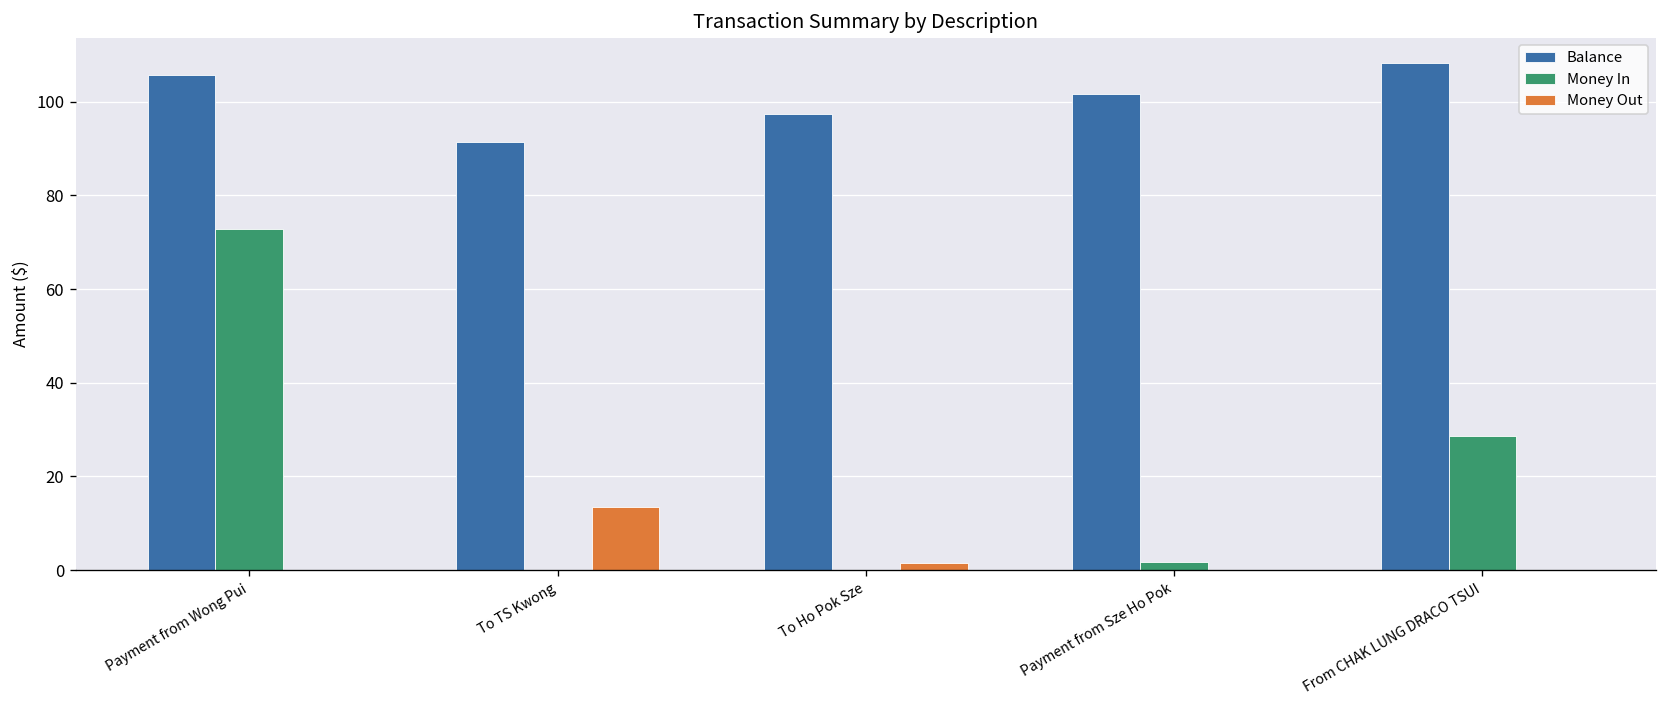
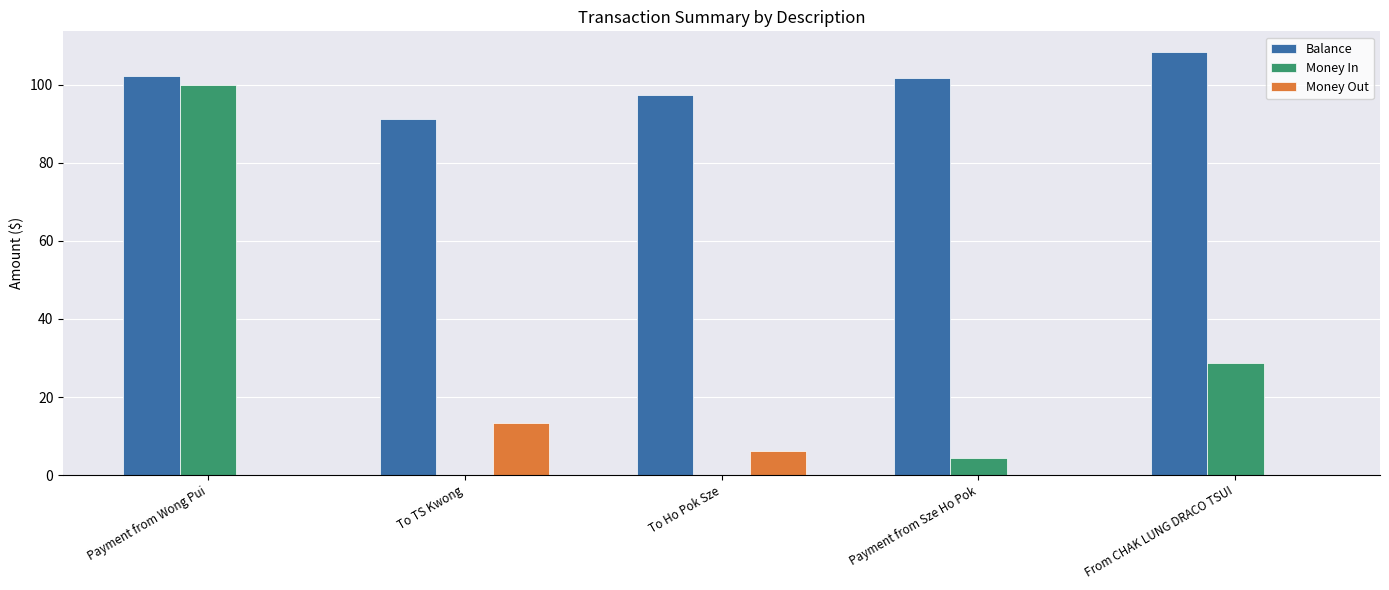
Balance, Payment from Wong Pui: 106 -> 102
Money In, Payment from Wong Pui: 73 -> 100
Money Out, To Ho Pok Sze: 2 -> 6
Money In, Payment from Sze Ho Pok: 2 -> 5
